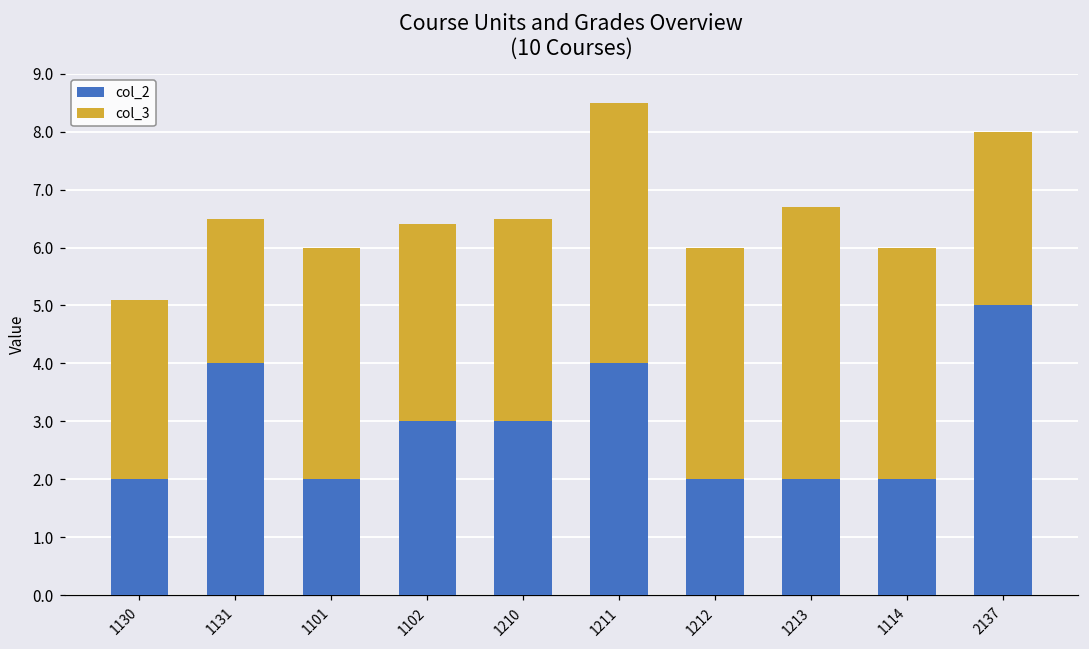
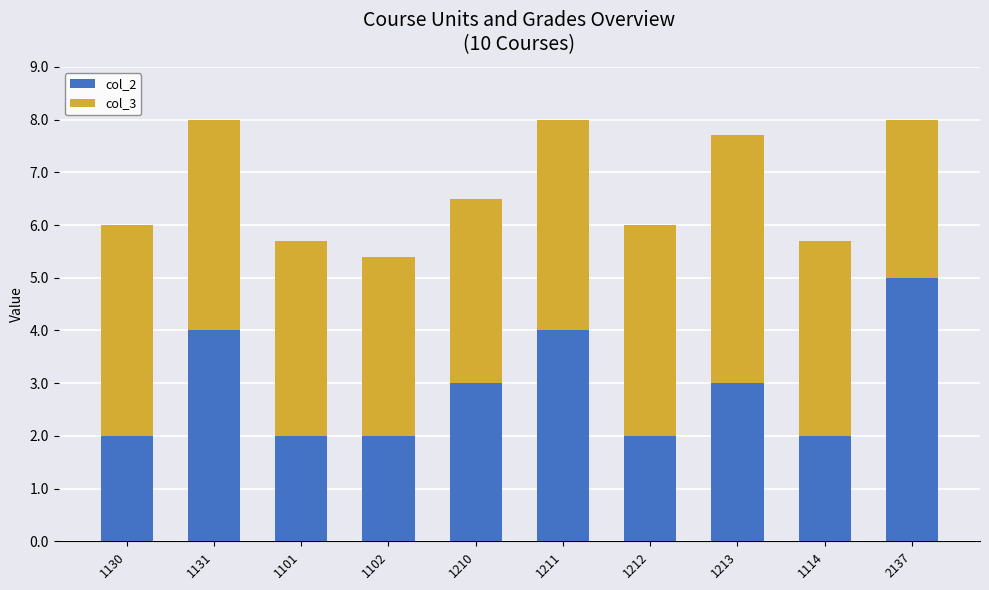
col_3, 1130: 3.1 -> 4.0
col_3, 1131: 2.5 -> 4.0
col_3, 1101: 4.0 -> 3.7
col_2, 1102: 3 -> 2
col_3, 1211: 4.5 -> 4.0
col_2, 1213: 2 -> 3
col_3, 1114: 4.0 -> 3.7
